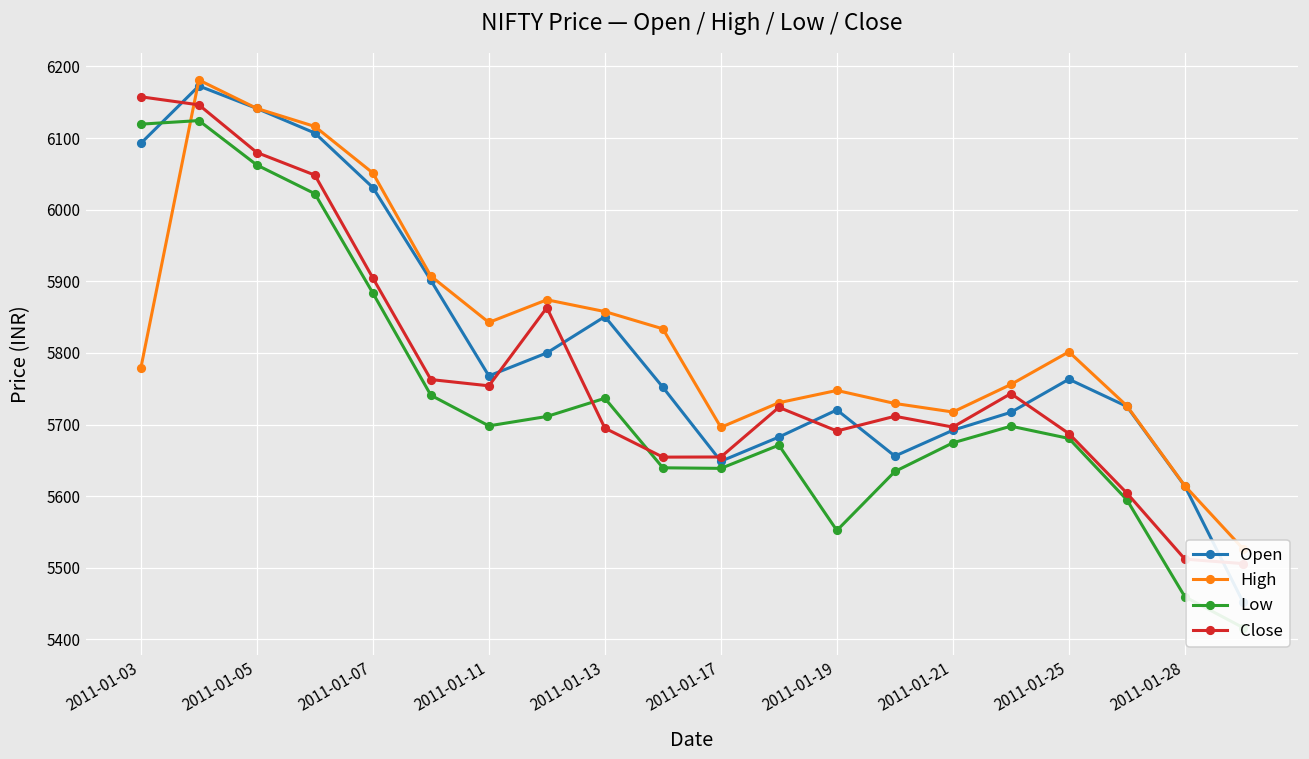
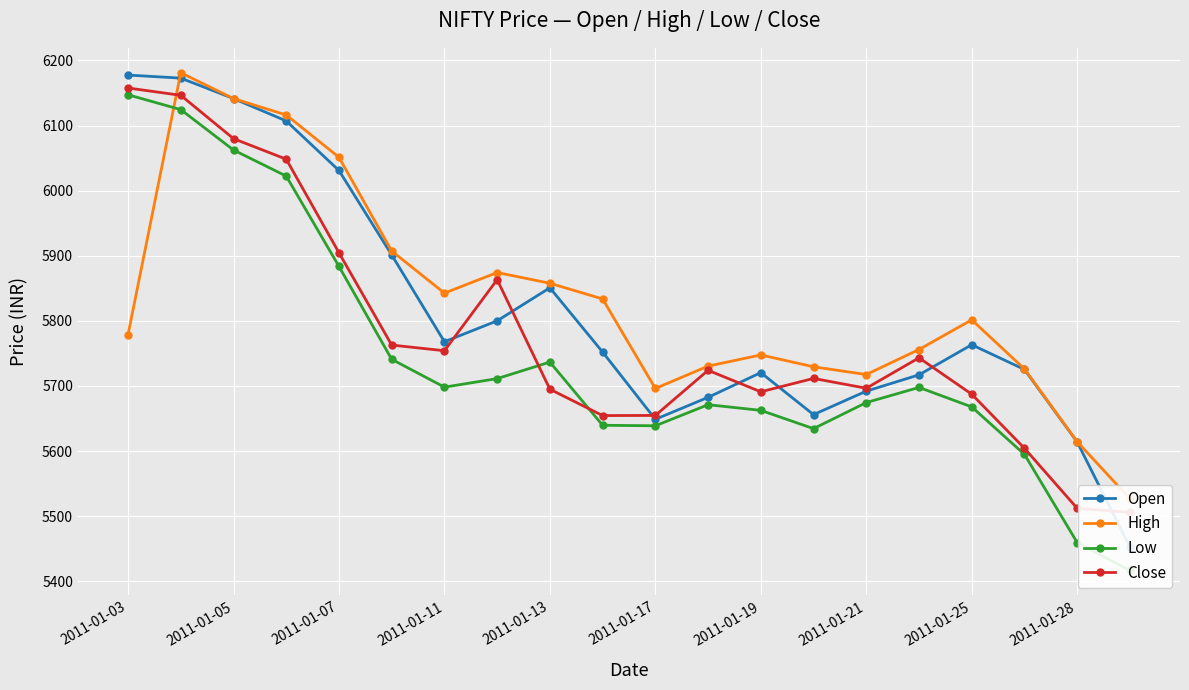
Open, 2011-01-03: 6090 -> 6180
Low, 2011-01-03: 6120 -> 6150
Low, 2011-01-19: 5550 -> 5660
Low, 2011-01-25: 5680 -> 5670
